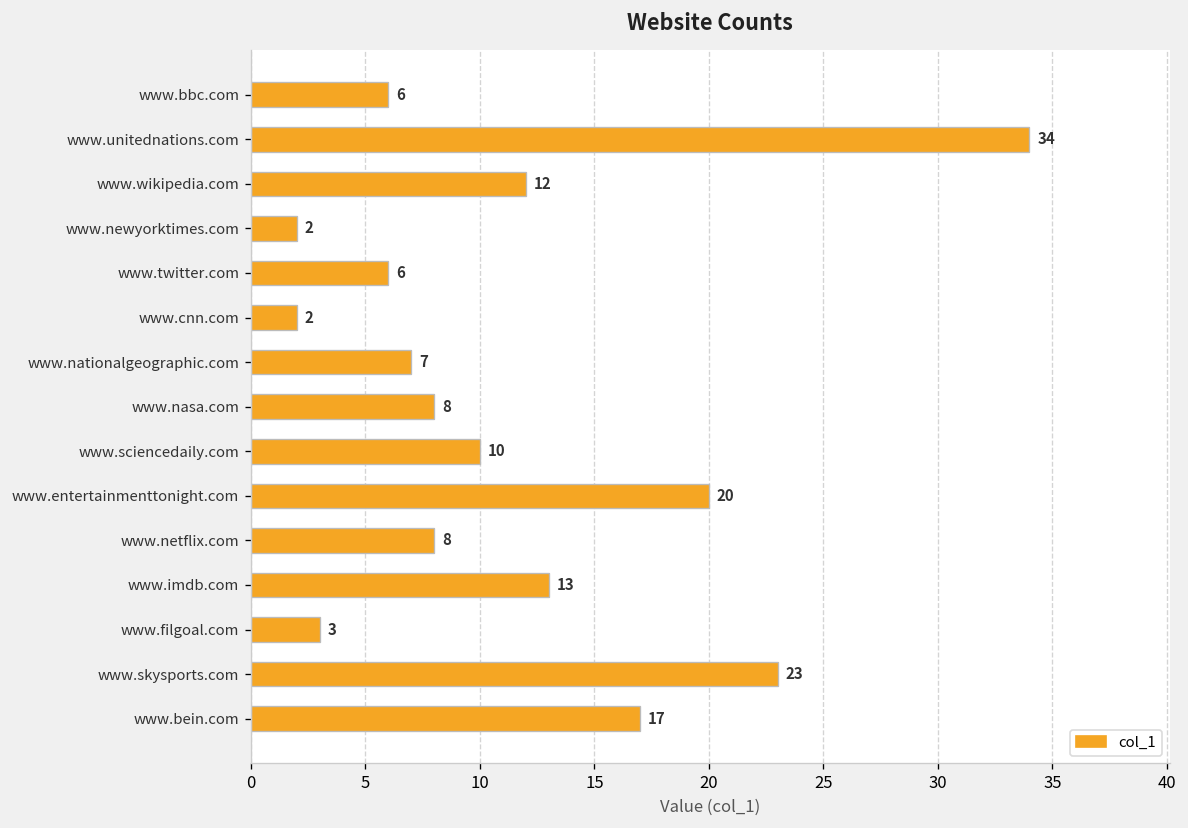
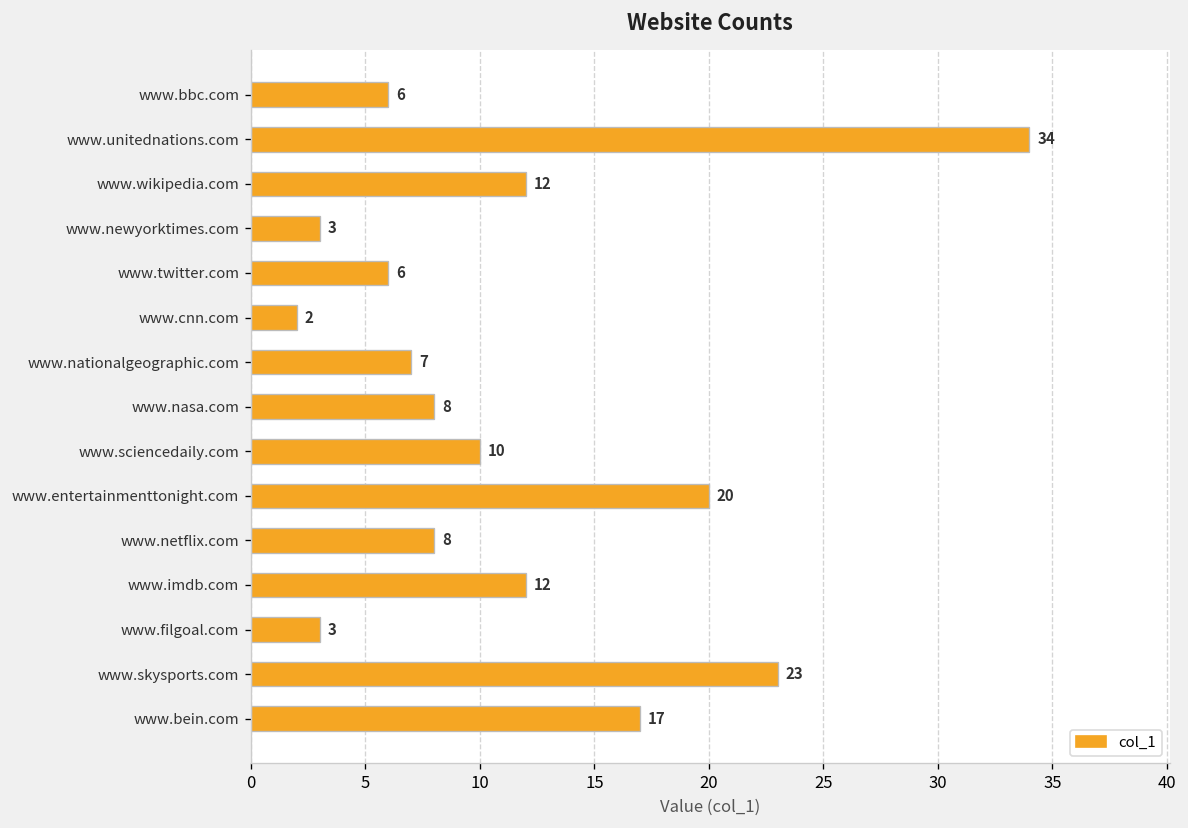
www.newyorktimes.com: 2 -> 3
www.imdb.com: 13 -> 12
